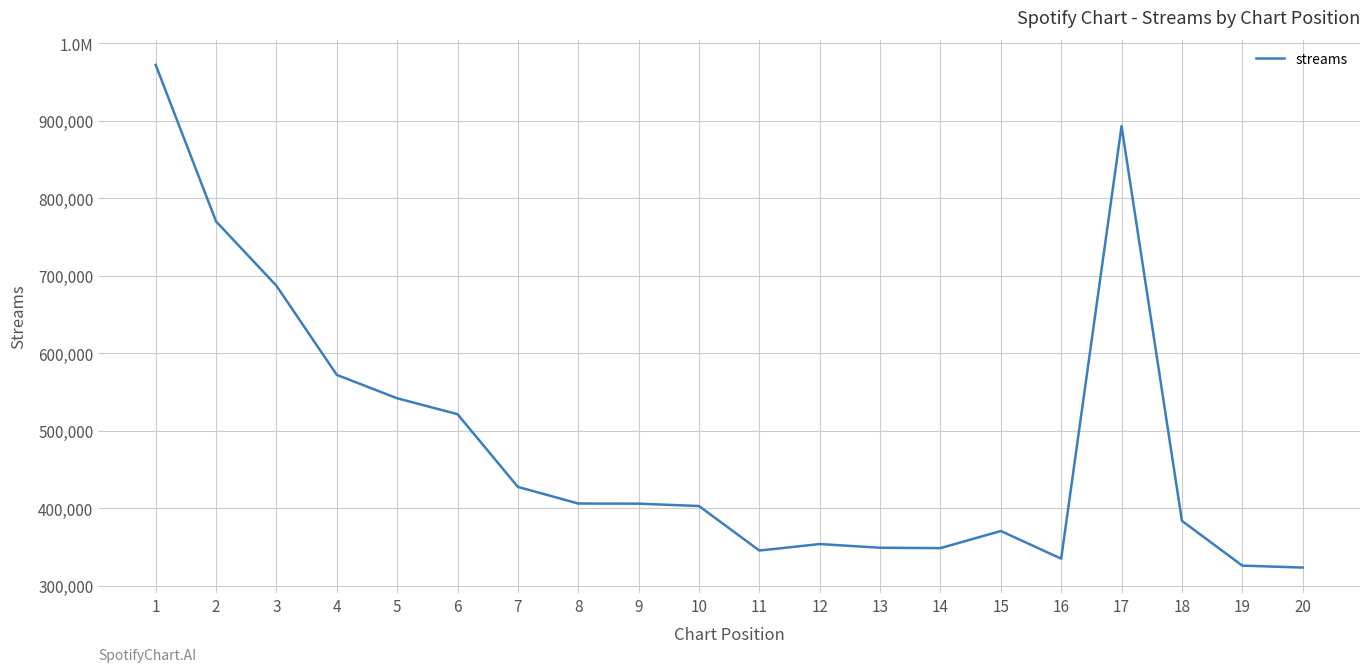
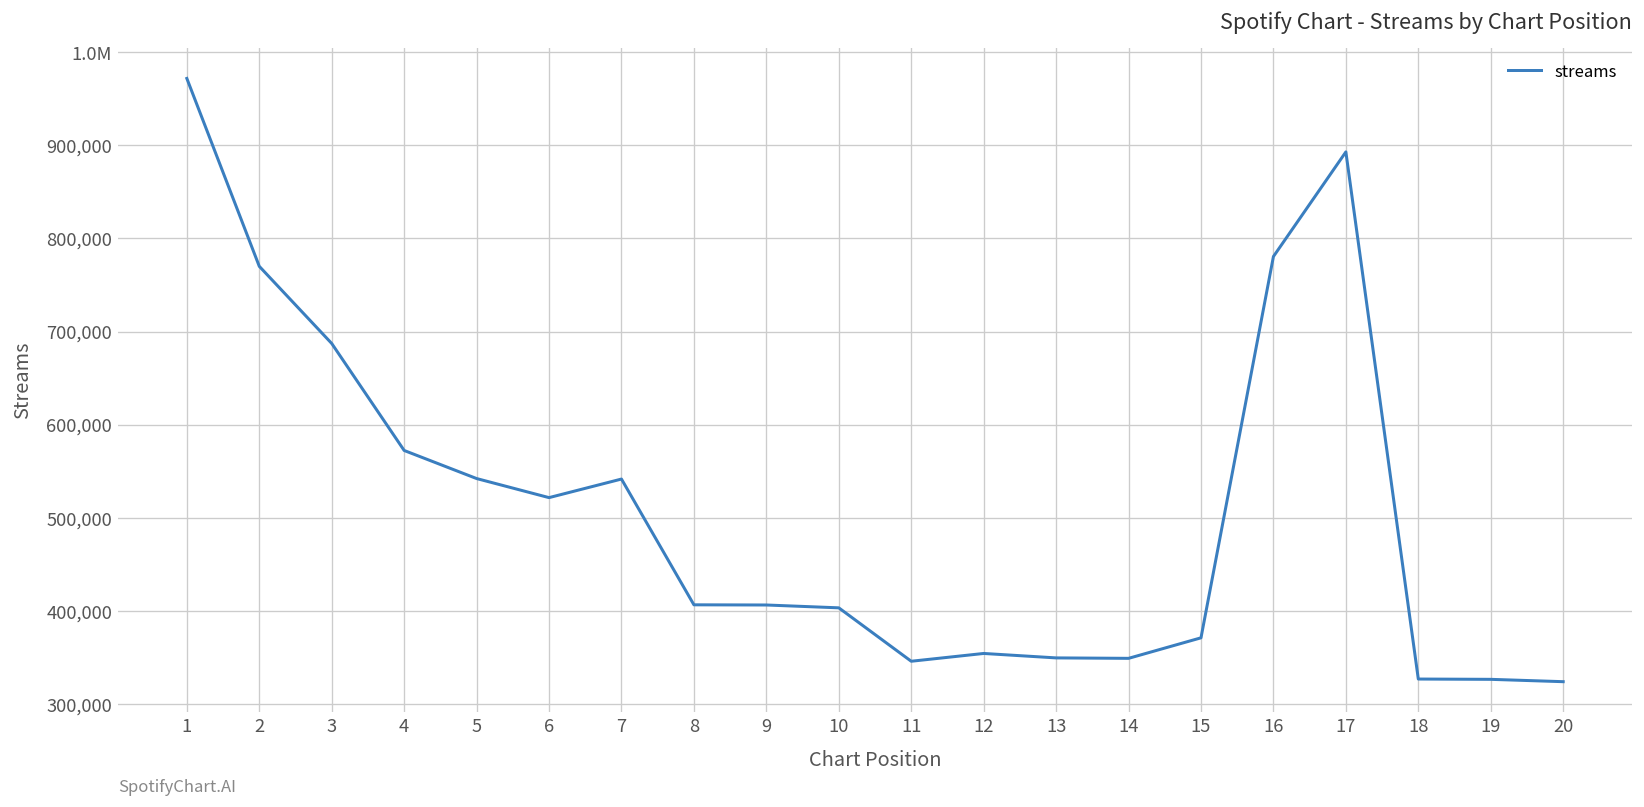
7: 430,000 -> 540,000
16: 340,000 -> 780,000
18: 380,000 -> 330,000
